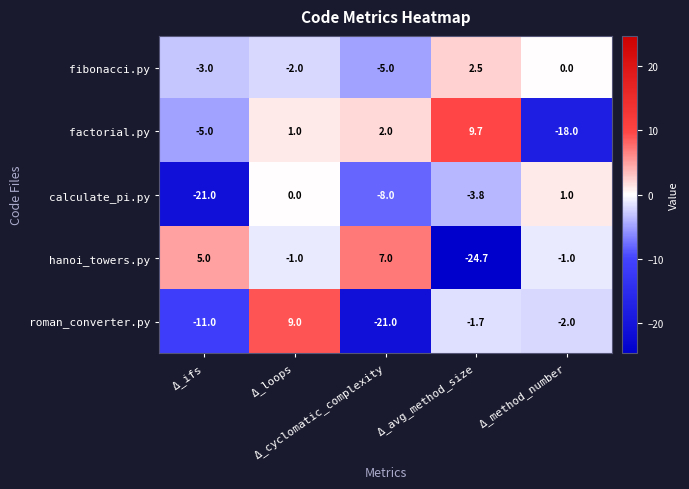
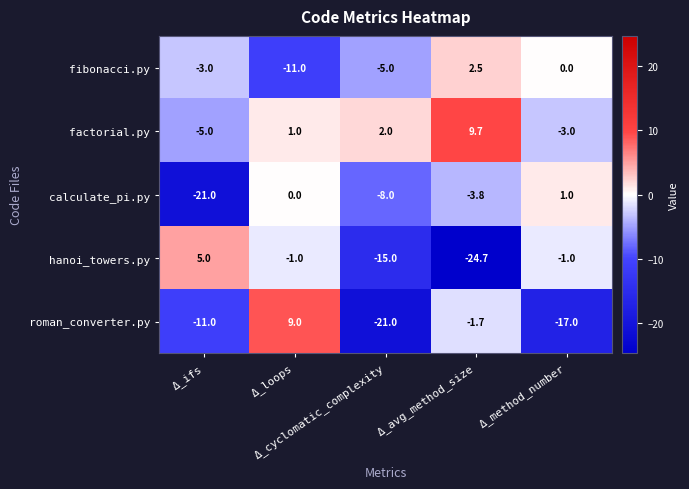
fibonacci.py, Δ_loops: -2.0 -> -11.0
factorial.py, Δ_method_number: -18.0 -> -3.0
hanoi_towers.py, Δ_cyclomatic_complexity: 7.0 -> -15.0
roman_converter.py, Δ_method_number: -2.0 -> -17.0
